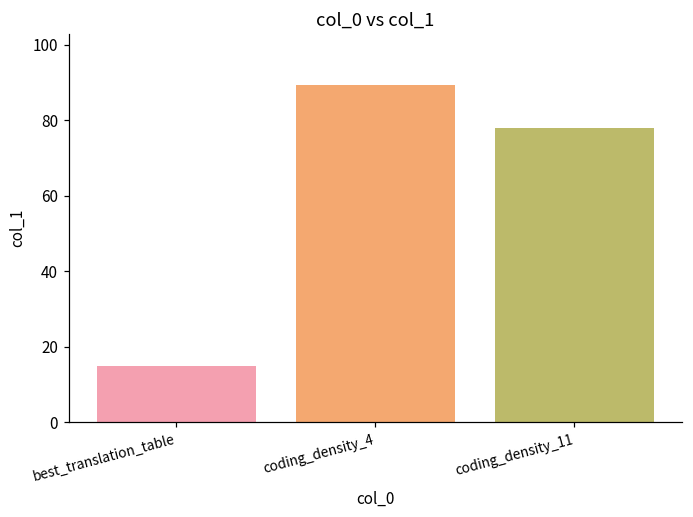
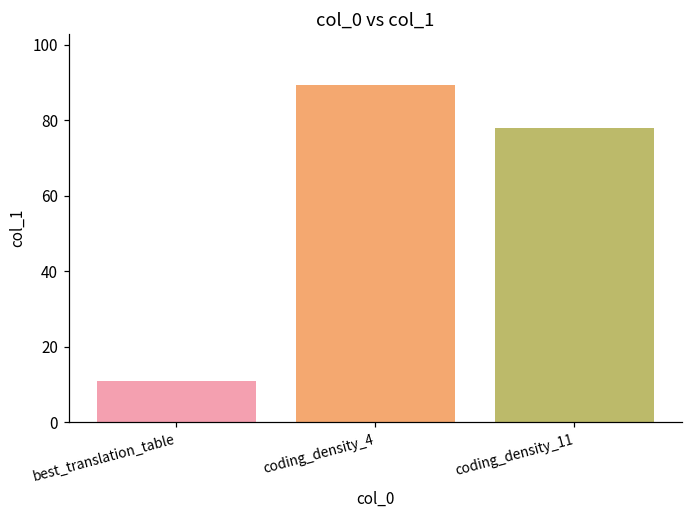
best_translation_table: 15 -> 11
